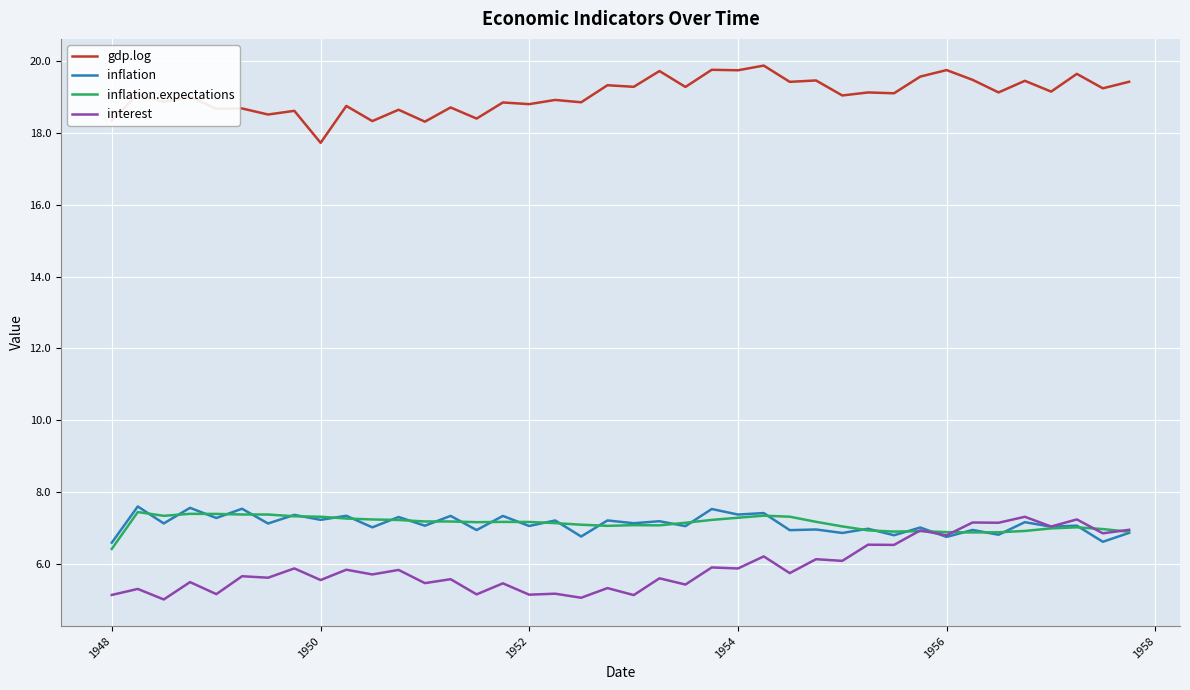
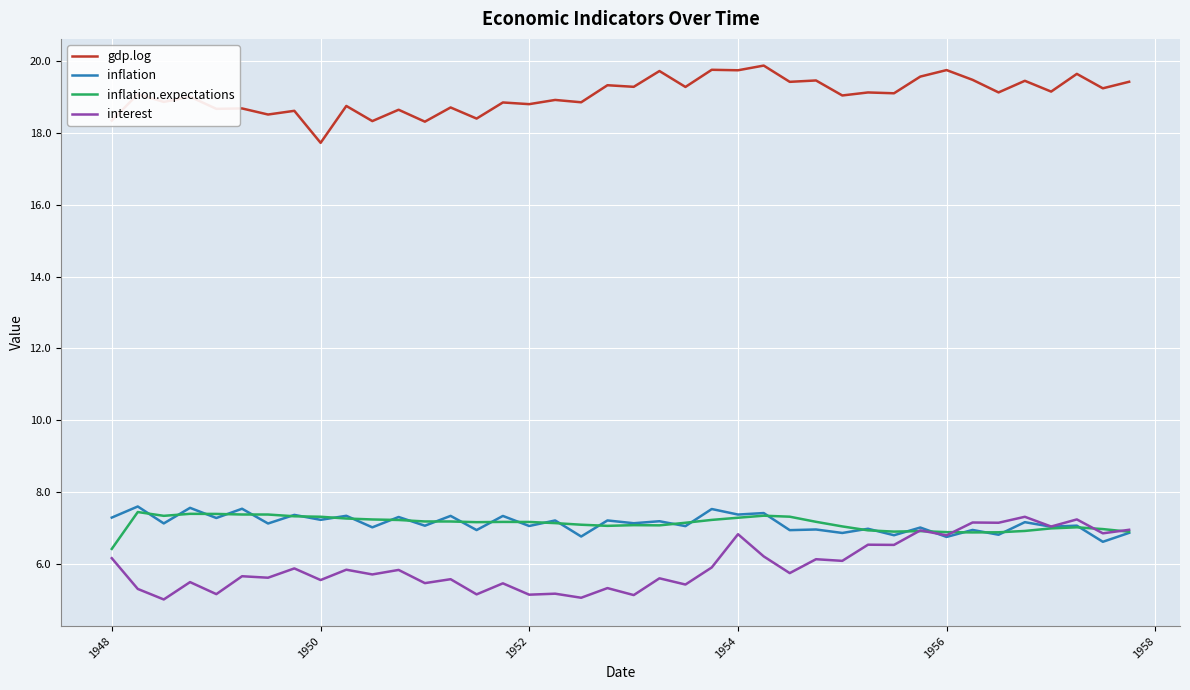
inflation, 1948: 6.6 -> 7.3
interest, 1948: 5.1 -> 6.2
interest, 1954: 5.9 -> 6.8
